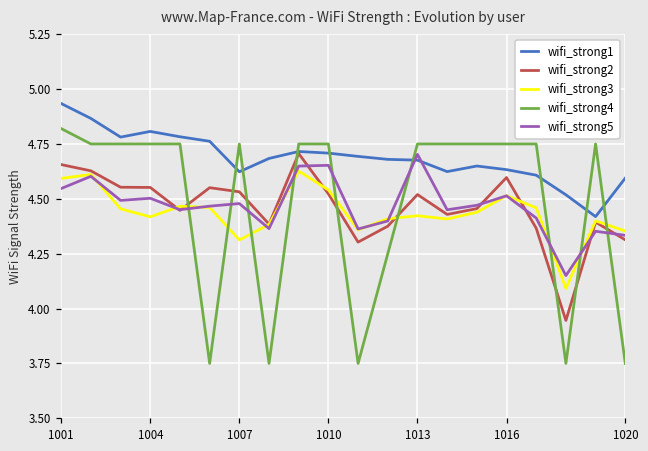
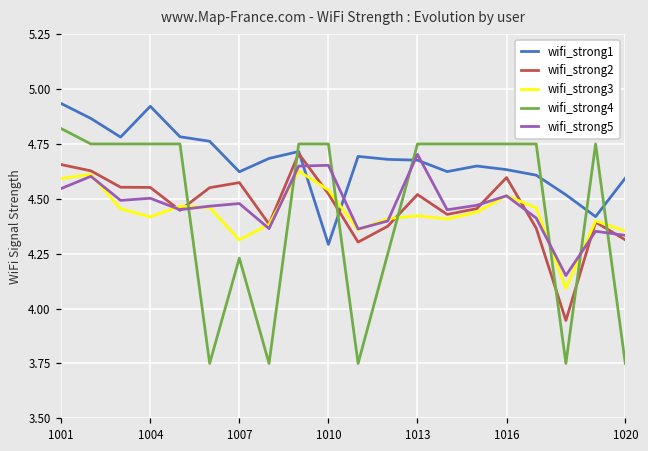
wifi_strong1, 1004: 4.81 -> 4.92
wifi_strong2, 1007: 4.53 -> 4.57
wifi_strong4, 1007: 4.75 -> 4.23
wifi_strong1, 1010: 4.71 -> 4.29
